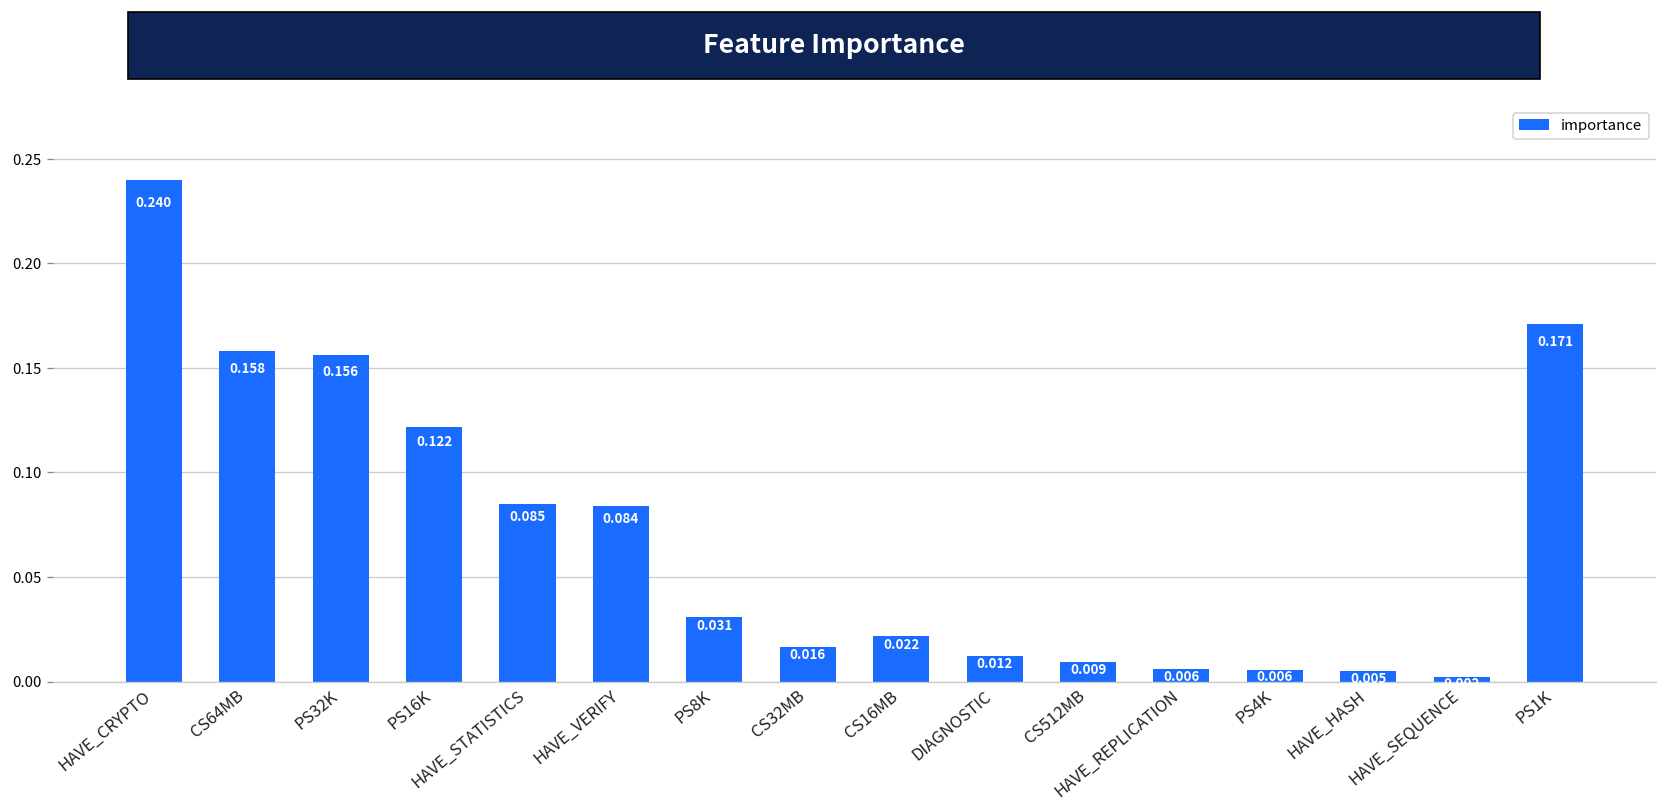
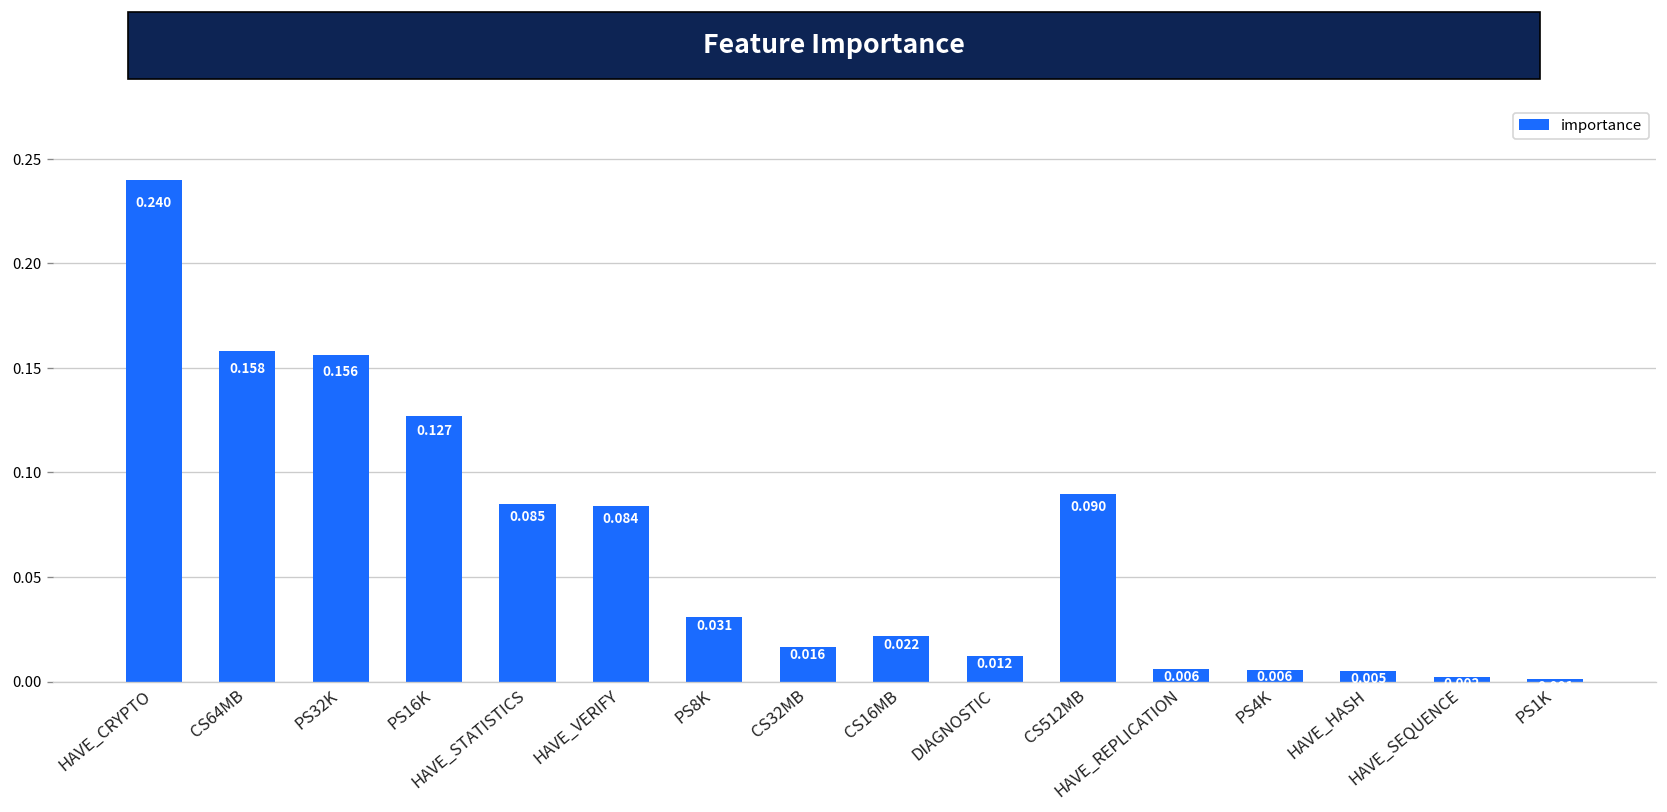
PS16K: 0.122 -> 0.127
CS512MB: 0.009 -> 0.090
PS1K: 0.171 -> 0.001
